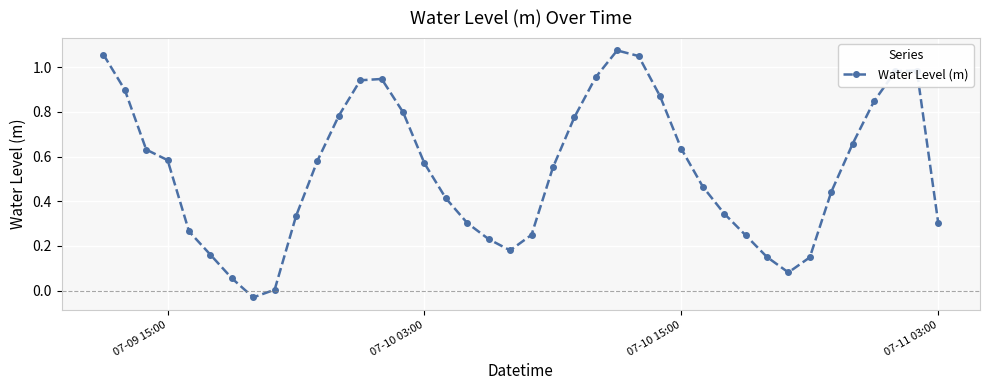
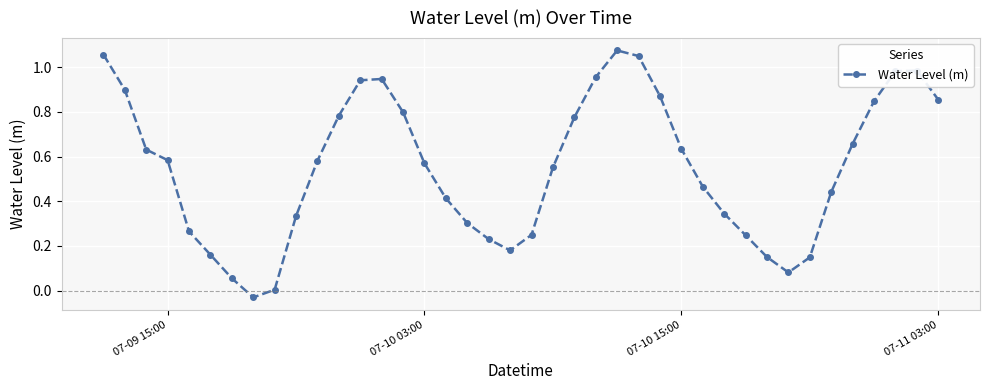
07-11 03:00: 0.30 -> 0.85
